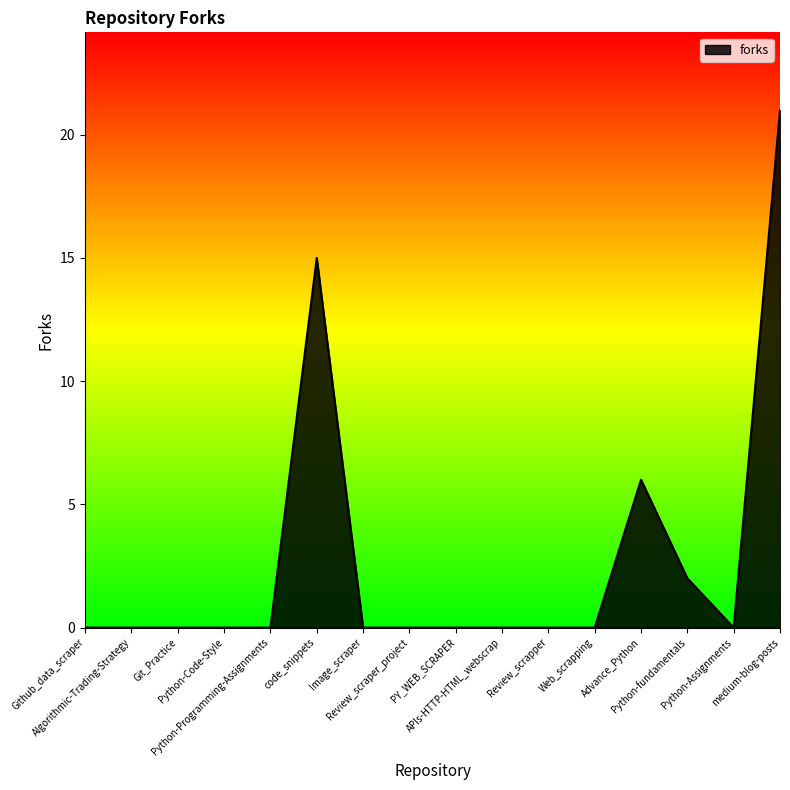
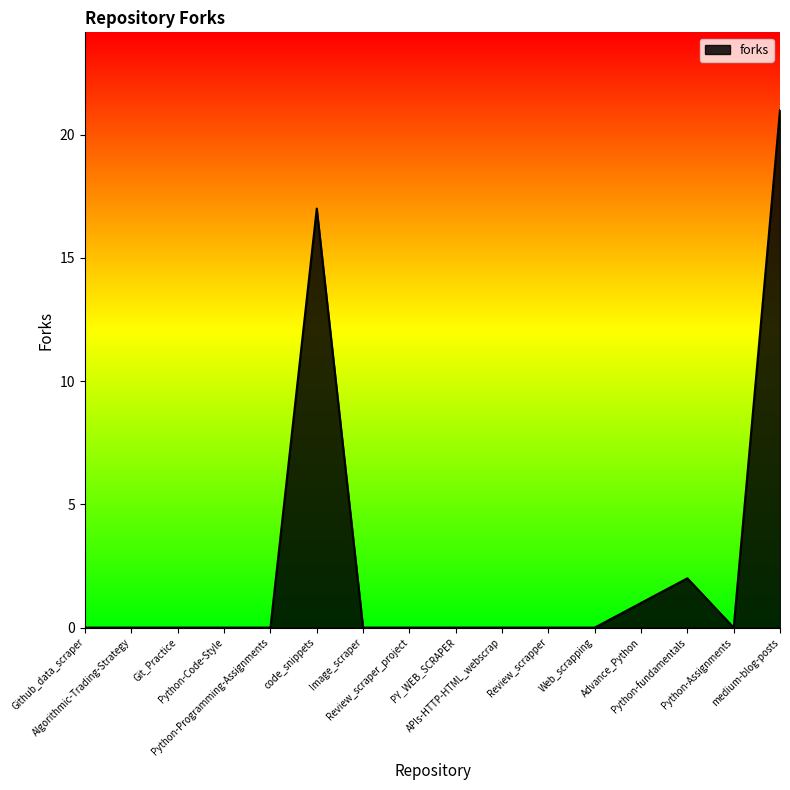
code_snippets: 15 -> 17
Advance_Python: 6 -> 1
